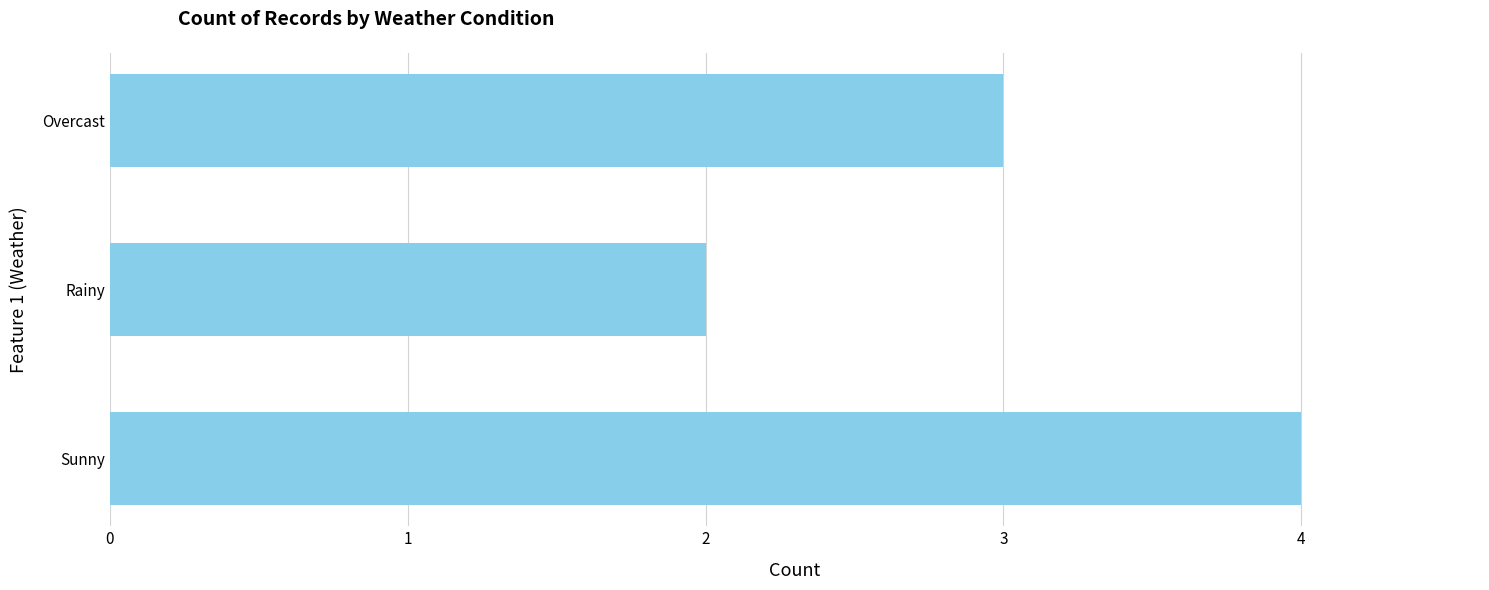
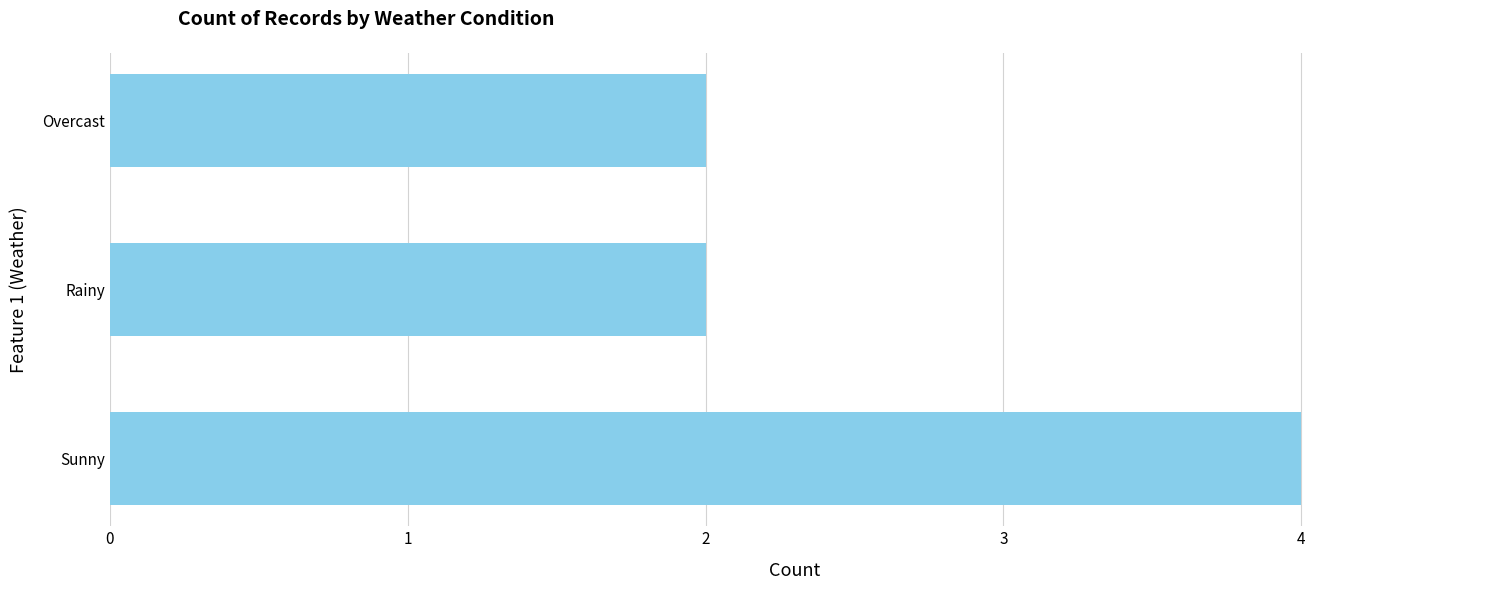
Overcast: 3 -> 2
